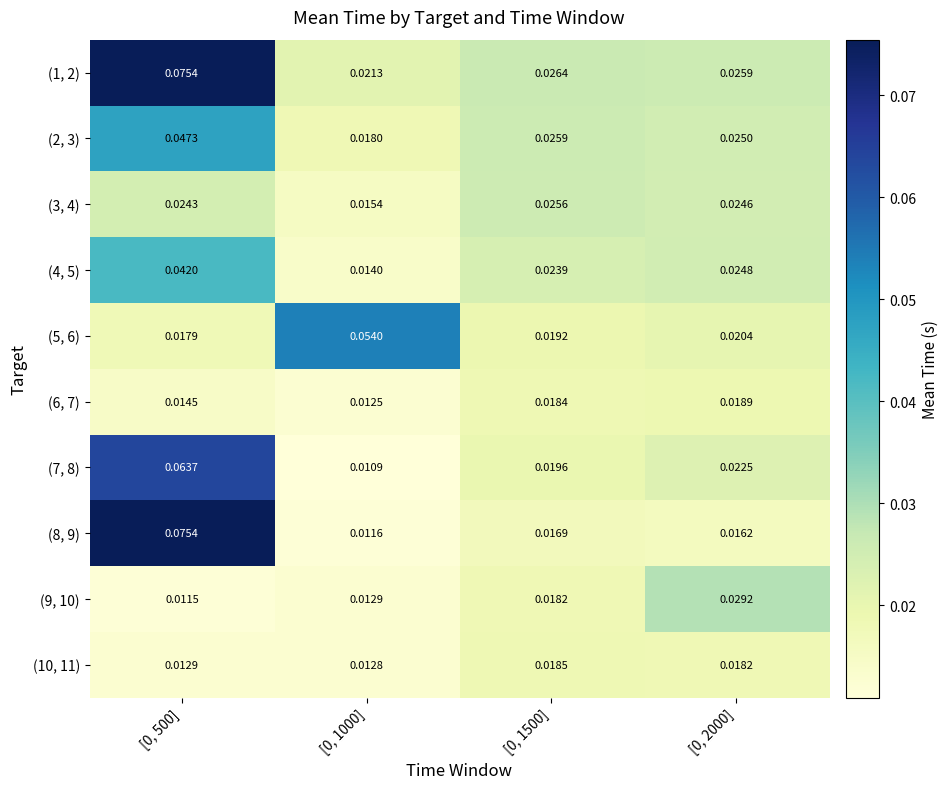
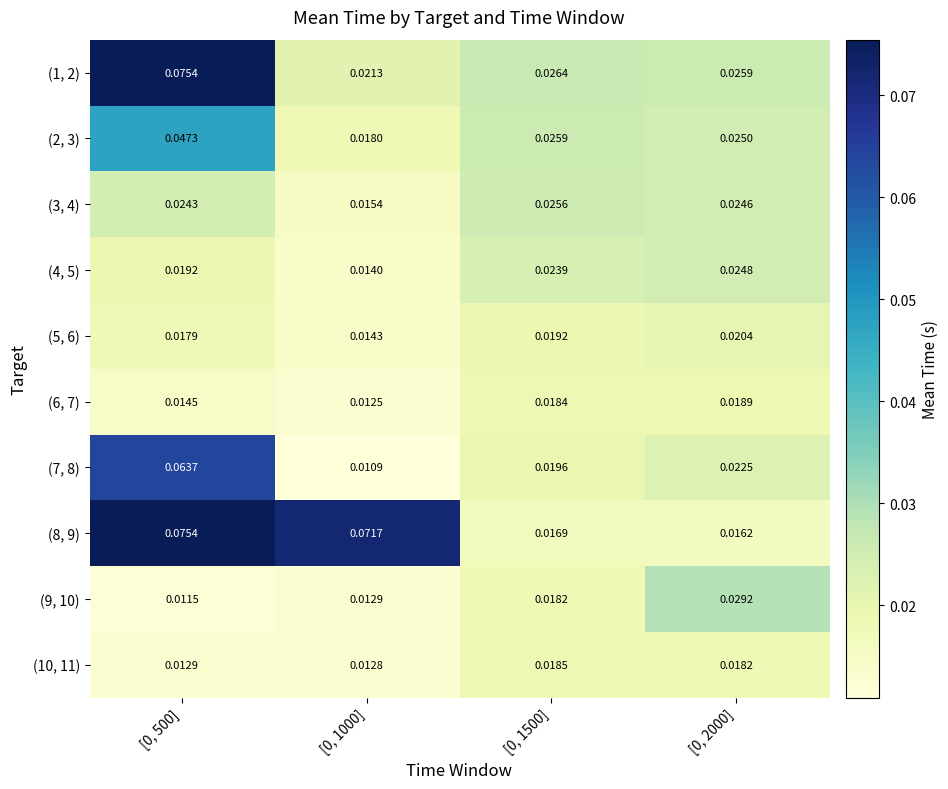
(4, 5), [0, 500]: 0.0420 -> 0.0192
(5, 6), [0, 1000]: 0.0540 -> 0.0143
(8, 9), [0, 1000]: 0.0116 -> 0.0717
